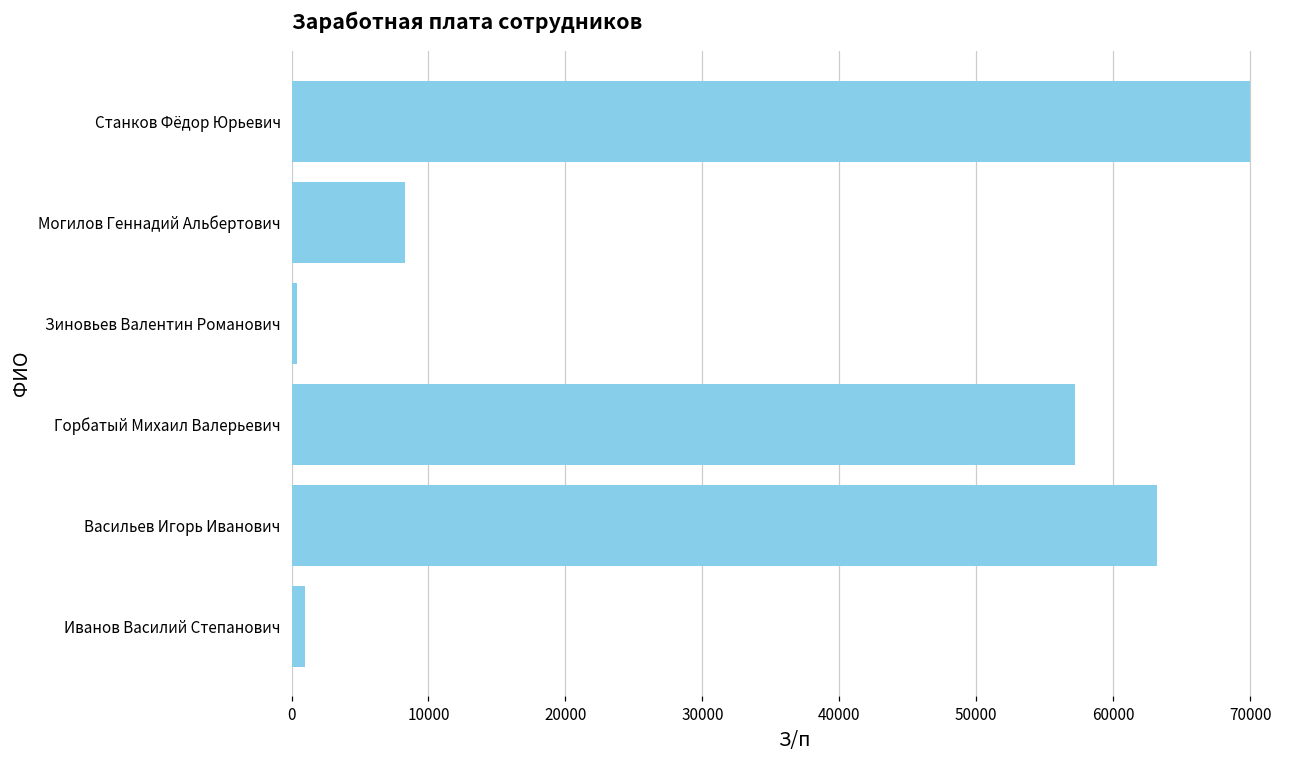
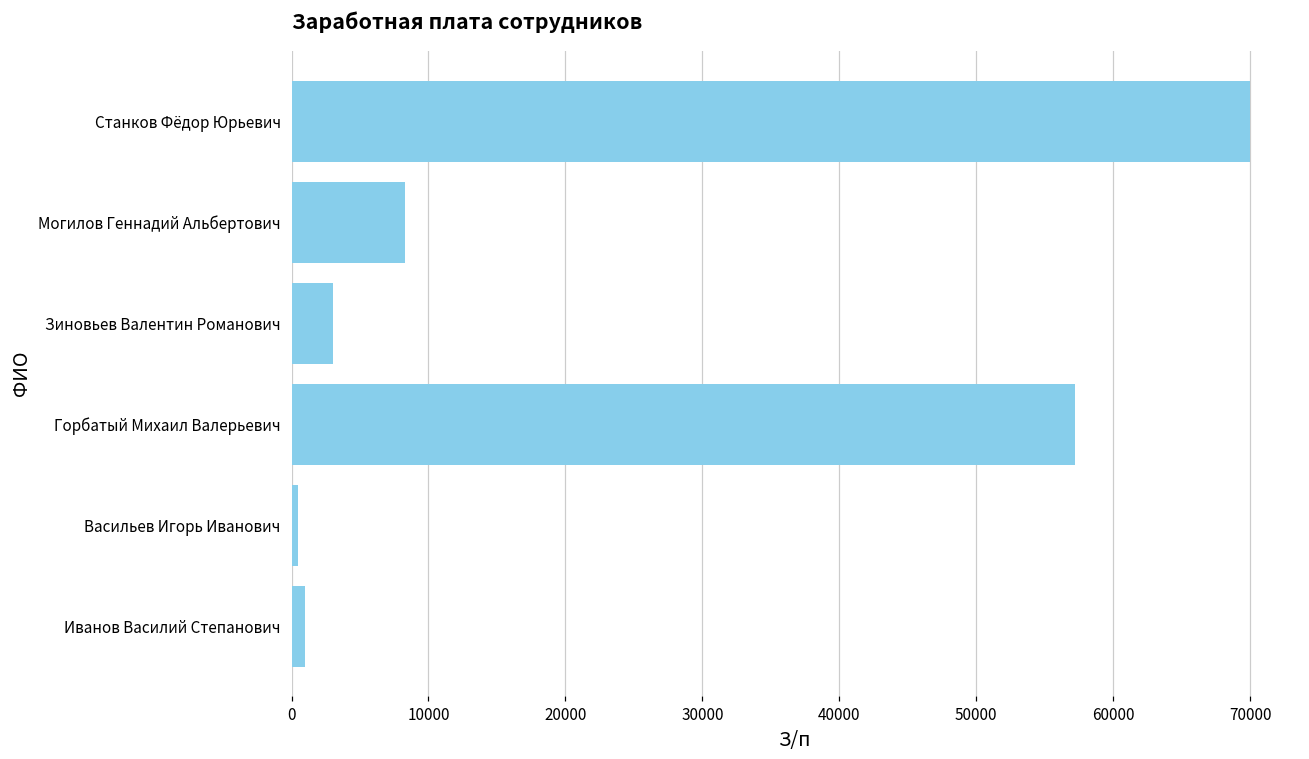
Зиновьев Валентин Романович: 400 -> 3000
Васильев Игорь Иванович: 63200 -> 500
